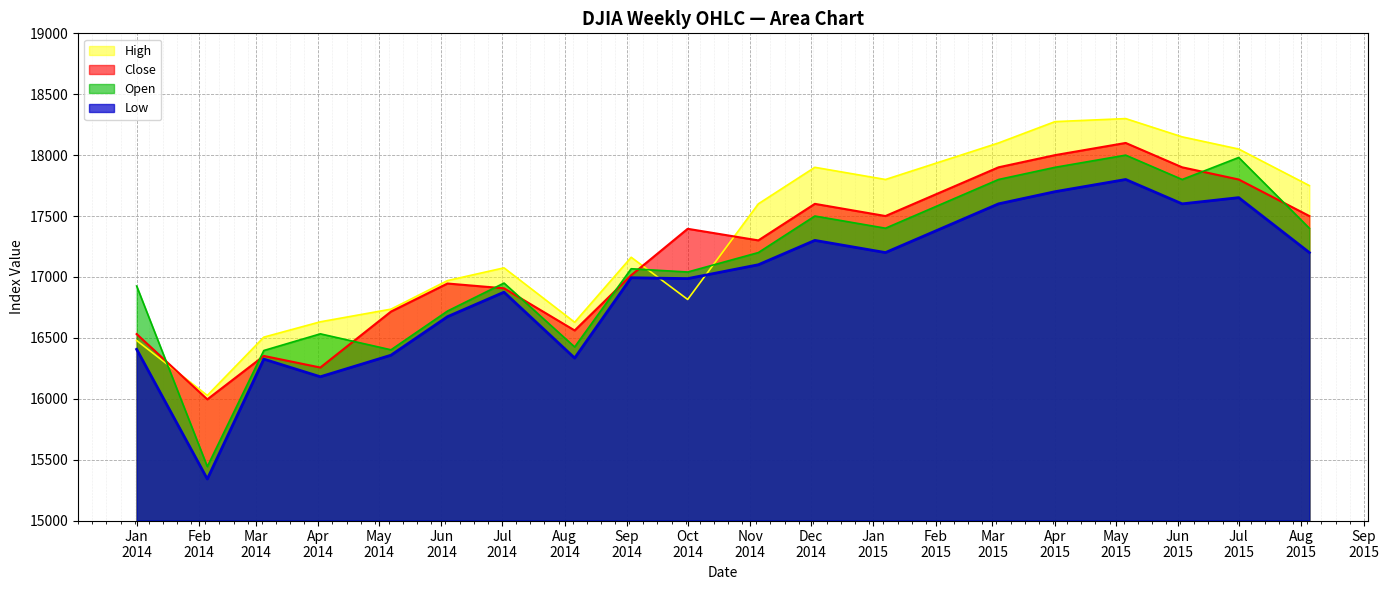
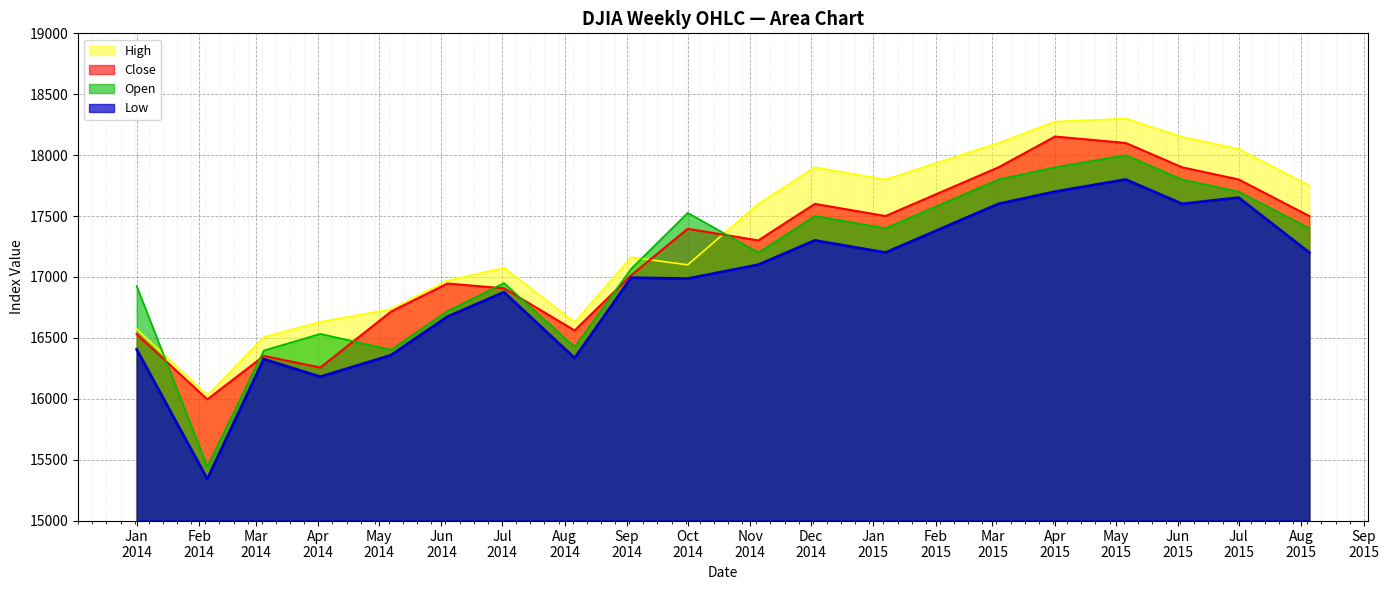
High, Jan 2014: 16480 -> 16570
High, Oct 2014: 16820 -> 17100
Open, Oct 2014: 17040 -> 17530
Close, Apr 2015: 18000 -> 18150
Open, Jul 2015: 17980 -> 17700
